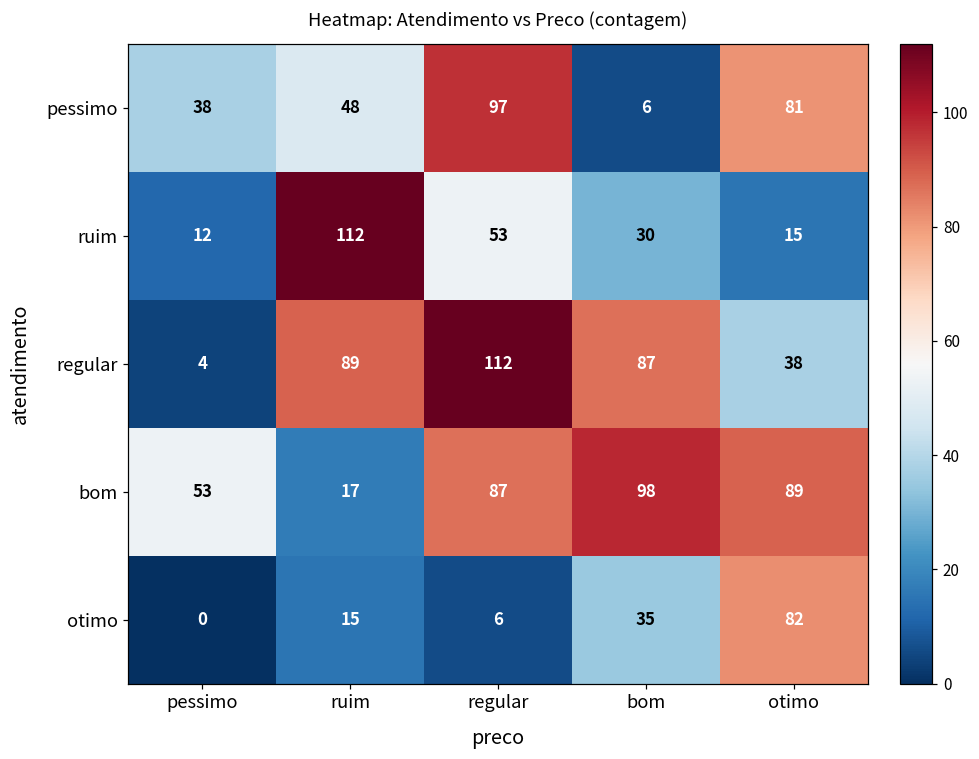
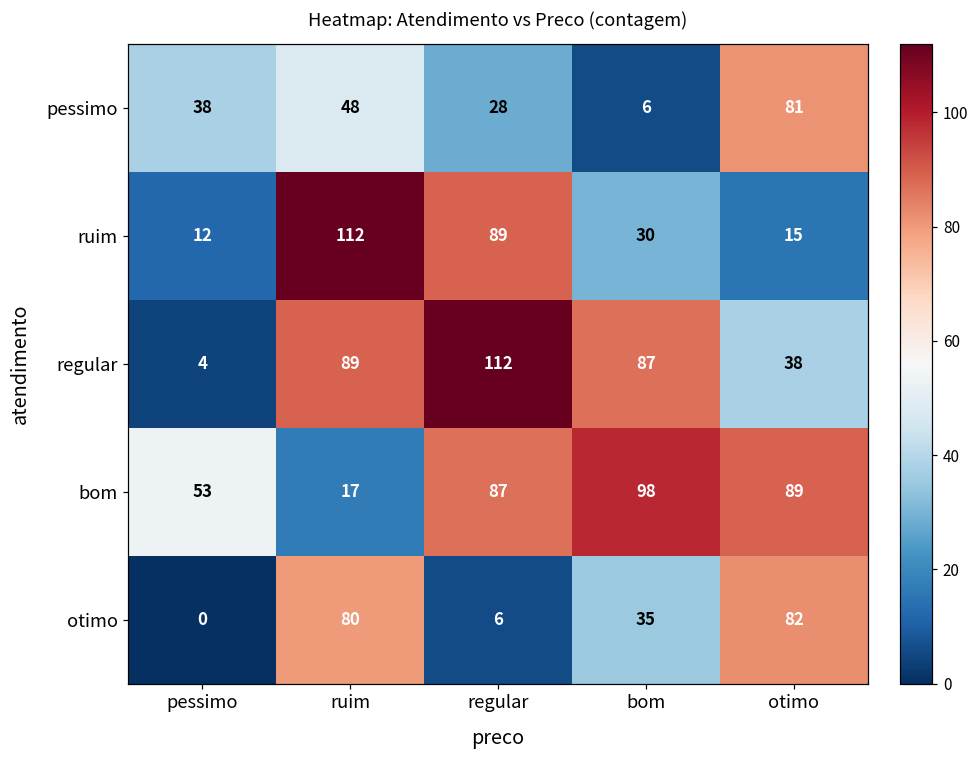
pessimo, regular: 97 -> 28
ruim, regular: 53 -> 89
otimo, ruim: 15 -> 80
